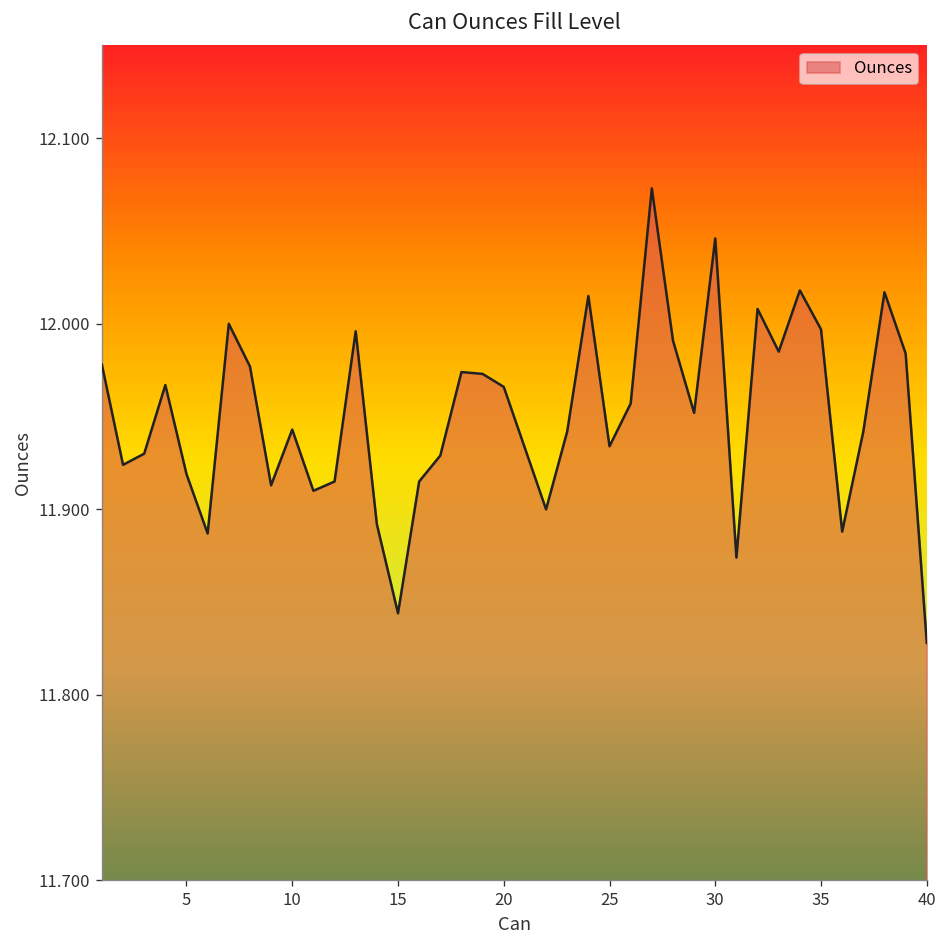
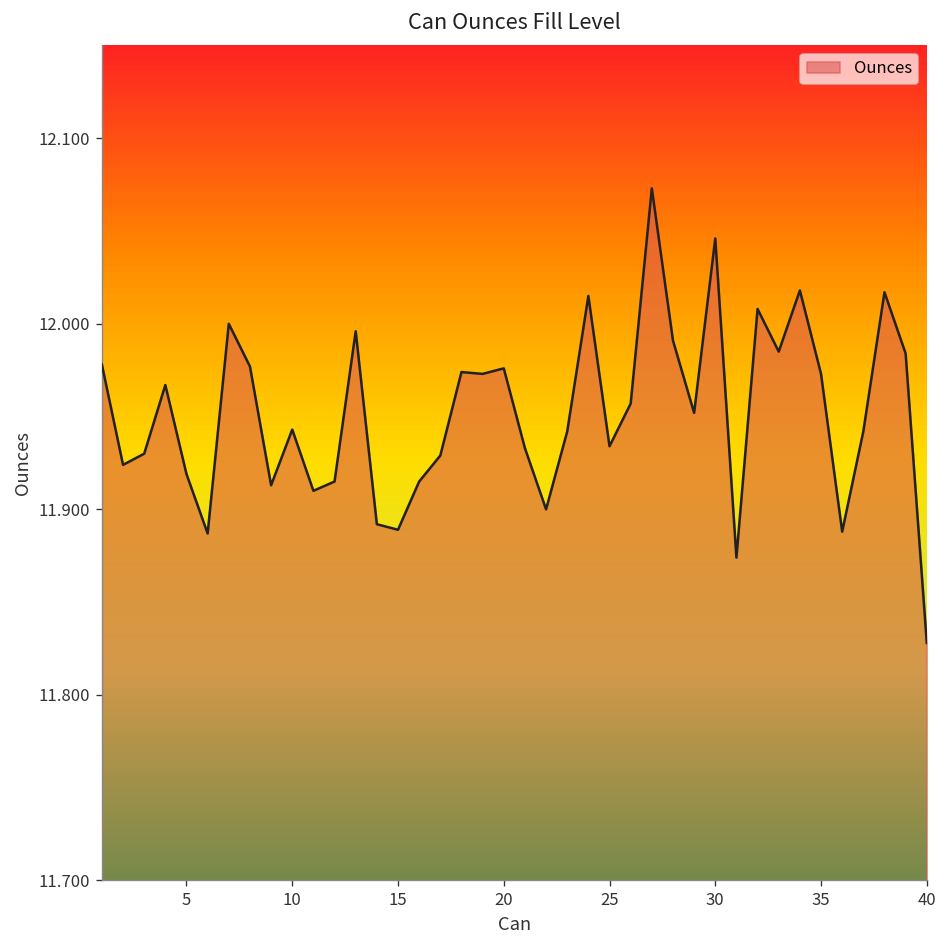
15: 11.844 -> 11.889
20: 11.966 -> 11.976
35: 11.997 -> 11.973
